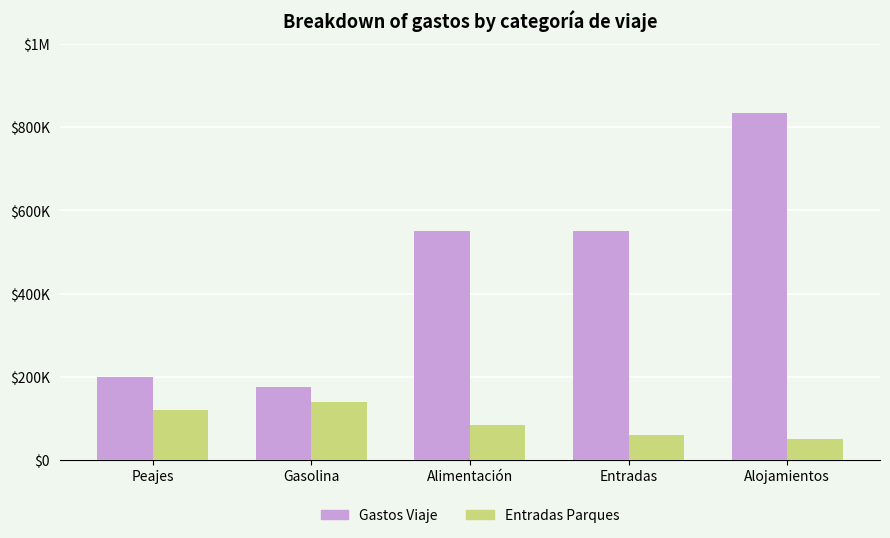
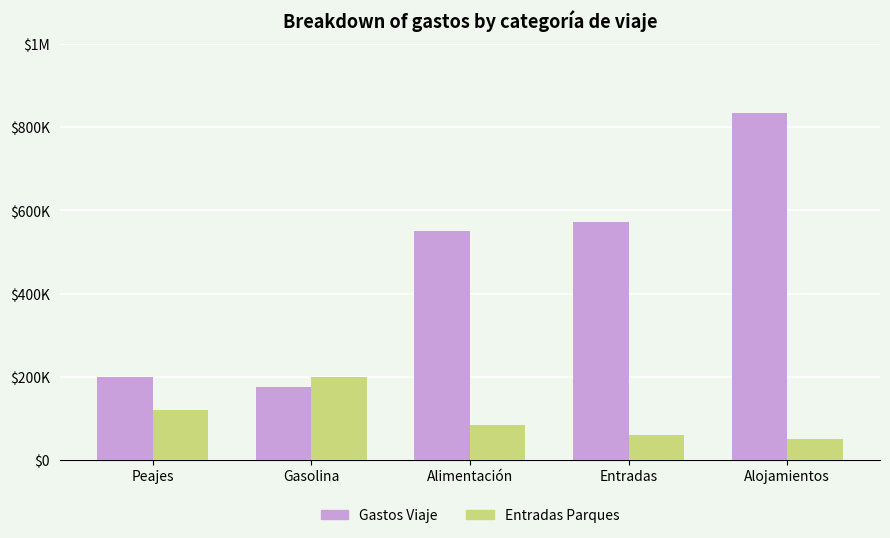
Entradas Parques, Gasolina: $140000 -> $200000
Gastos Viaje, Entradas: $550000 -> $570000
